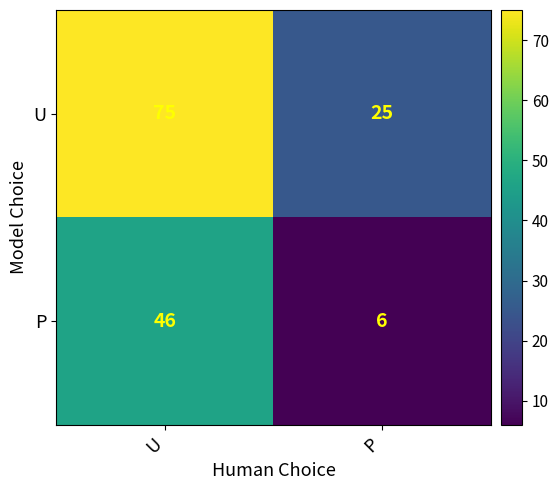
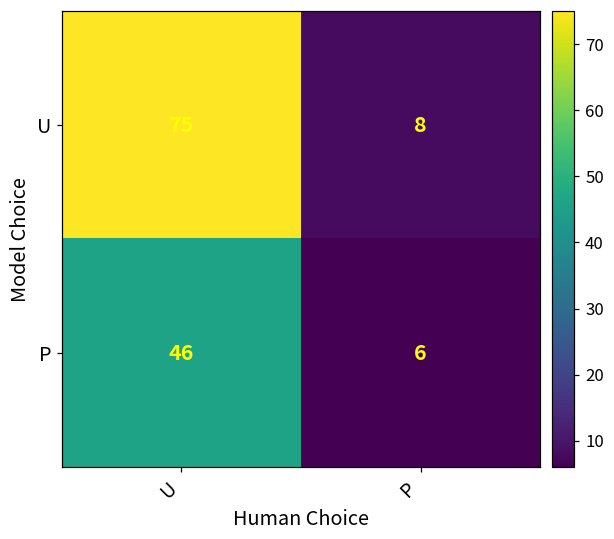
U, P: 25 -> 8
